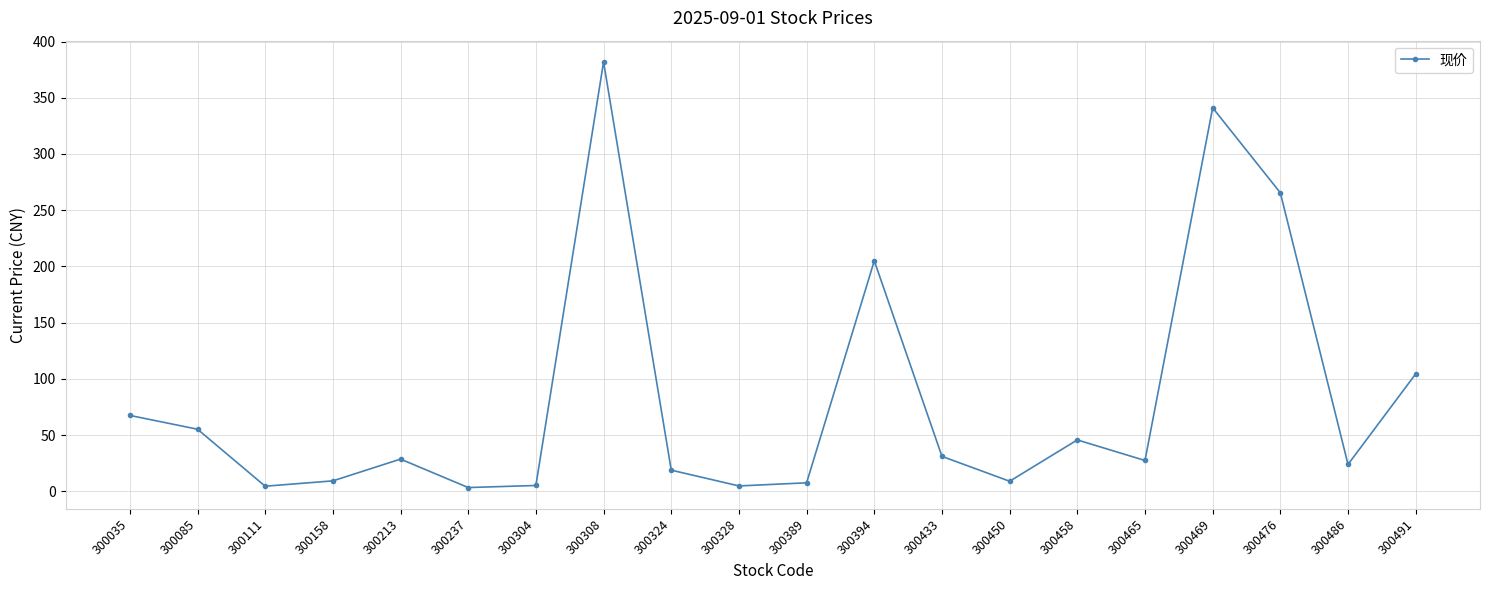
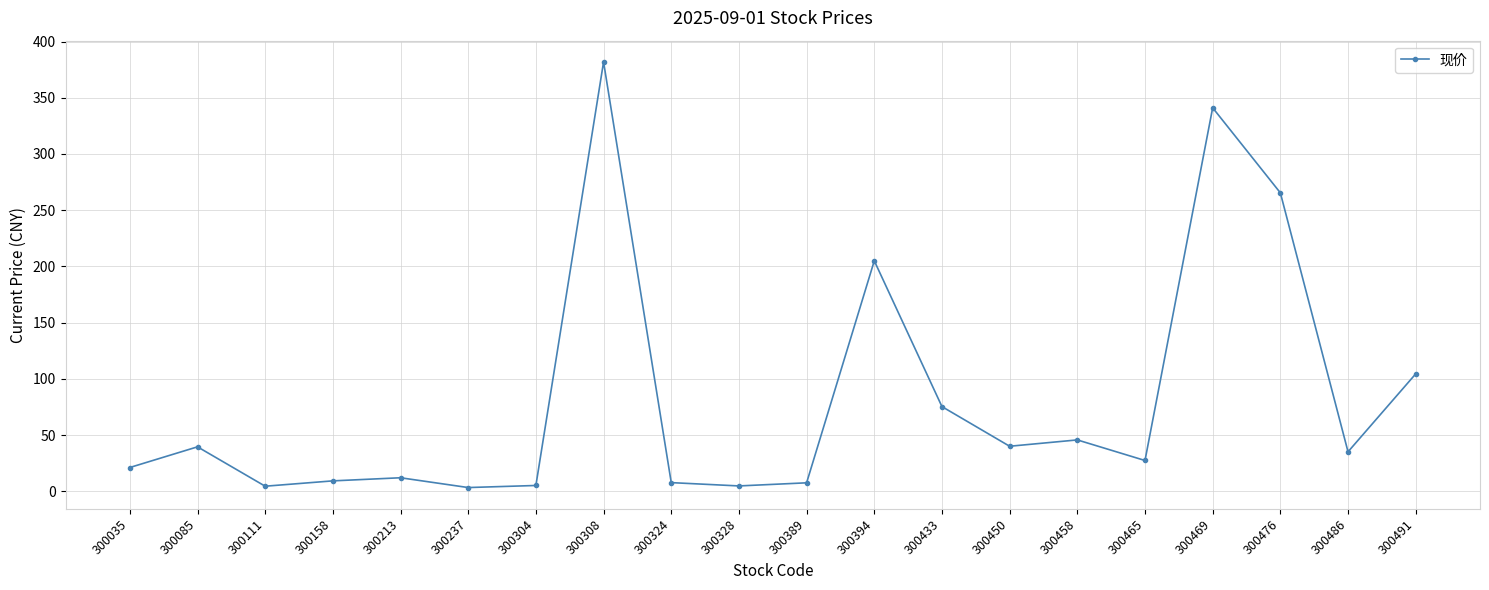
300035: 67 -> 21
300085: 55 -> 40
300213: 29 -> 12
300324: 19 -> 8
300433: 31 -> 75
300450: 9 -> 40
300486: 24 -> 35
